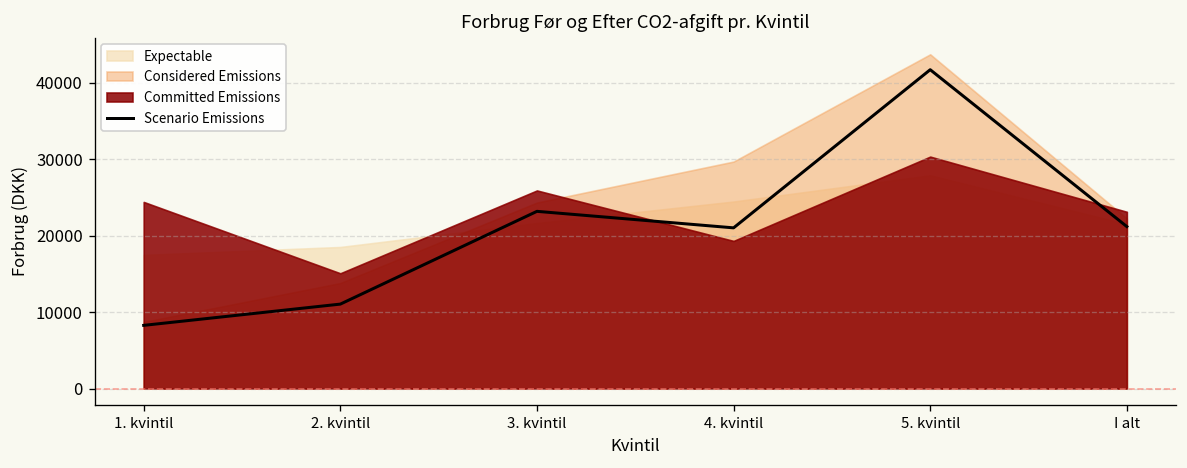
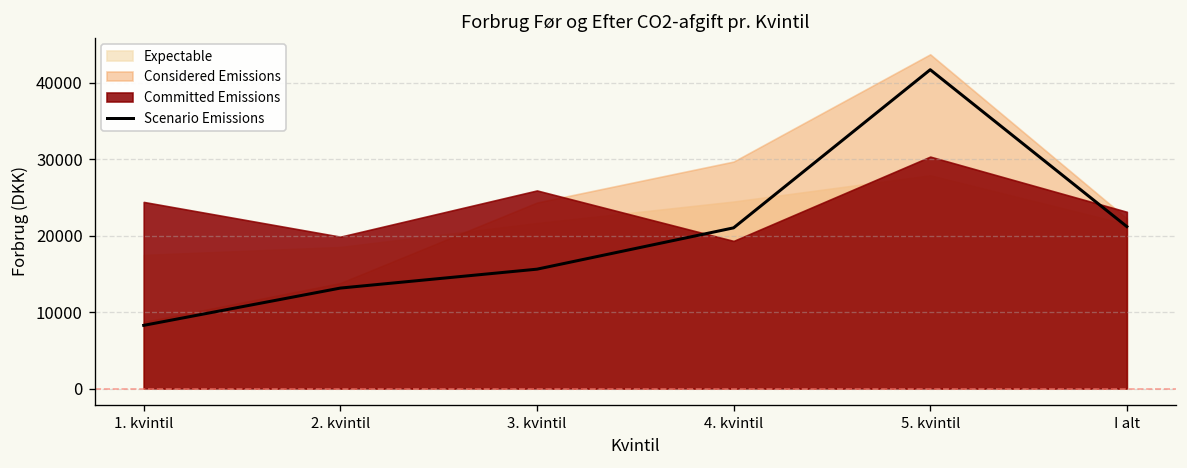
Scenario Emissions, 2. kvintil: 11000 -> 13000
Committed Emissions, 2. kvintil: 15000 -> 20000
Scenario Emissions, 3. kvintil: 23000 -> 16000
